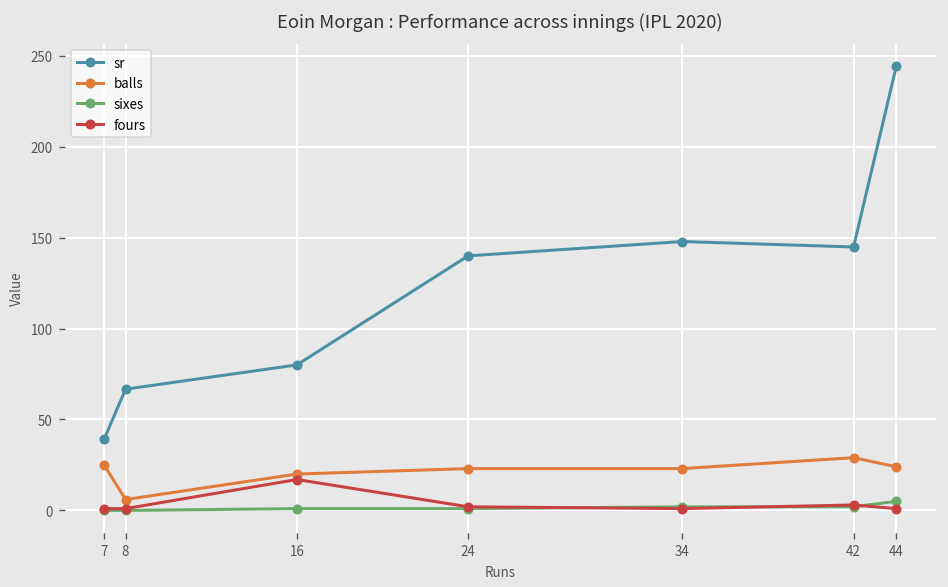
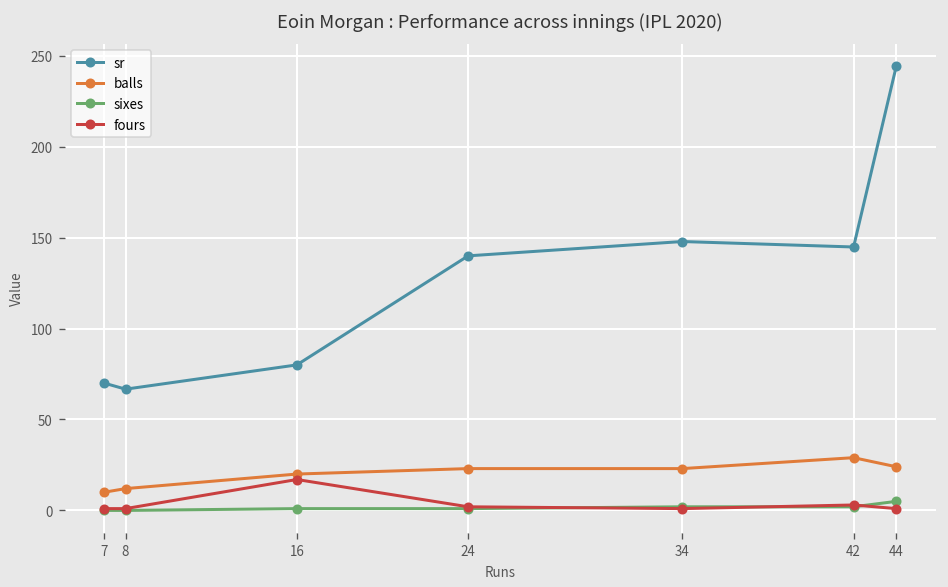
sr, 7: 39 -> 70
balls, 7: 25 -> 10
balls, 8: 6 -> 12
